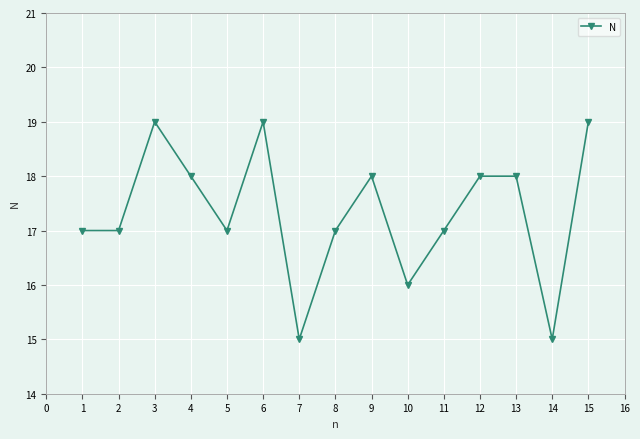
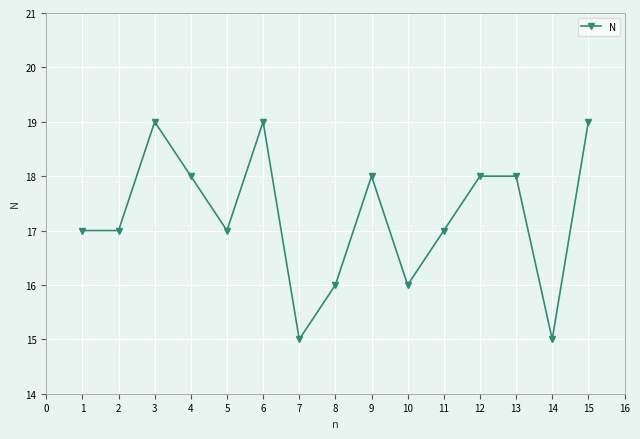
8: 17 -> 16
